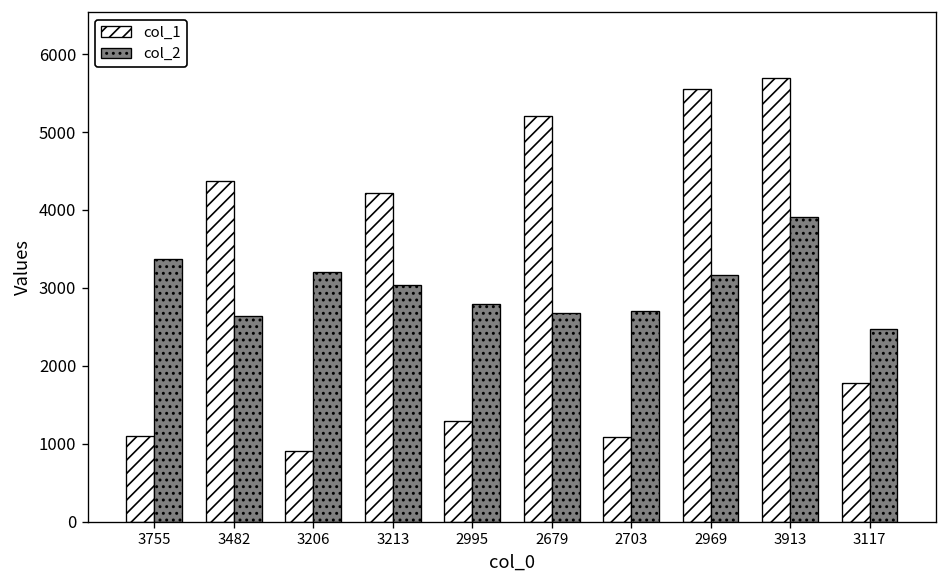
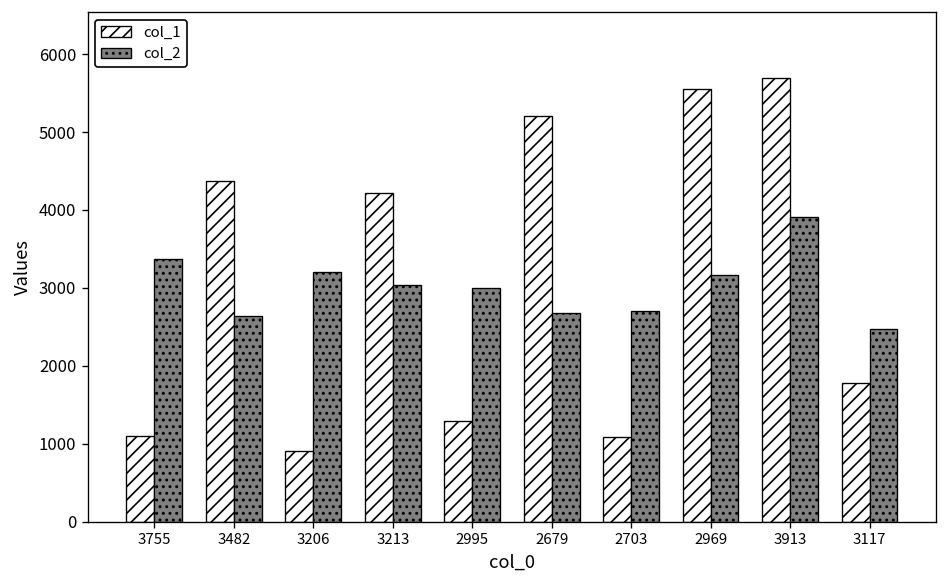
col_2, 2995: 2800 -> 3000
